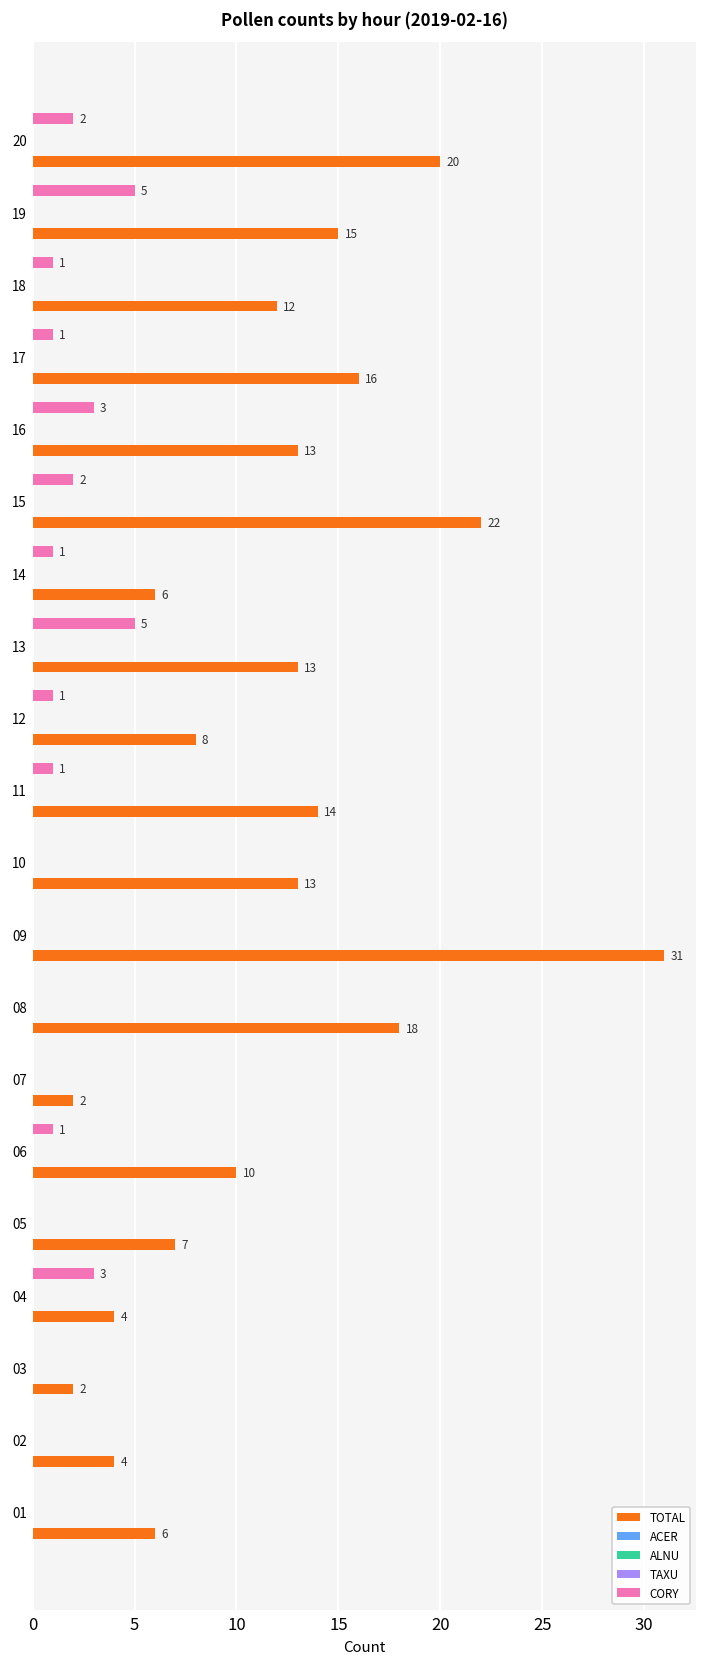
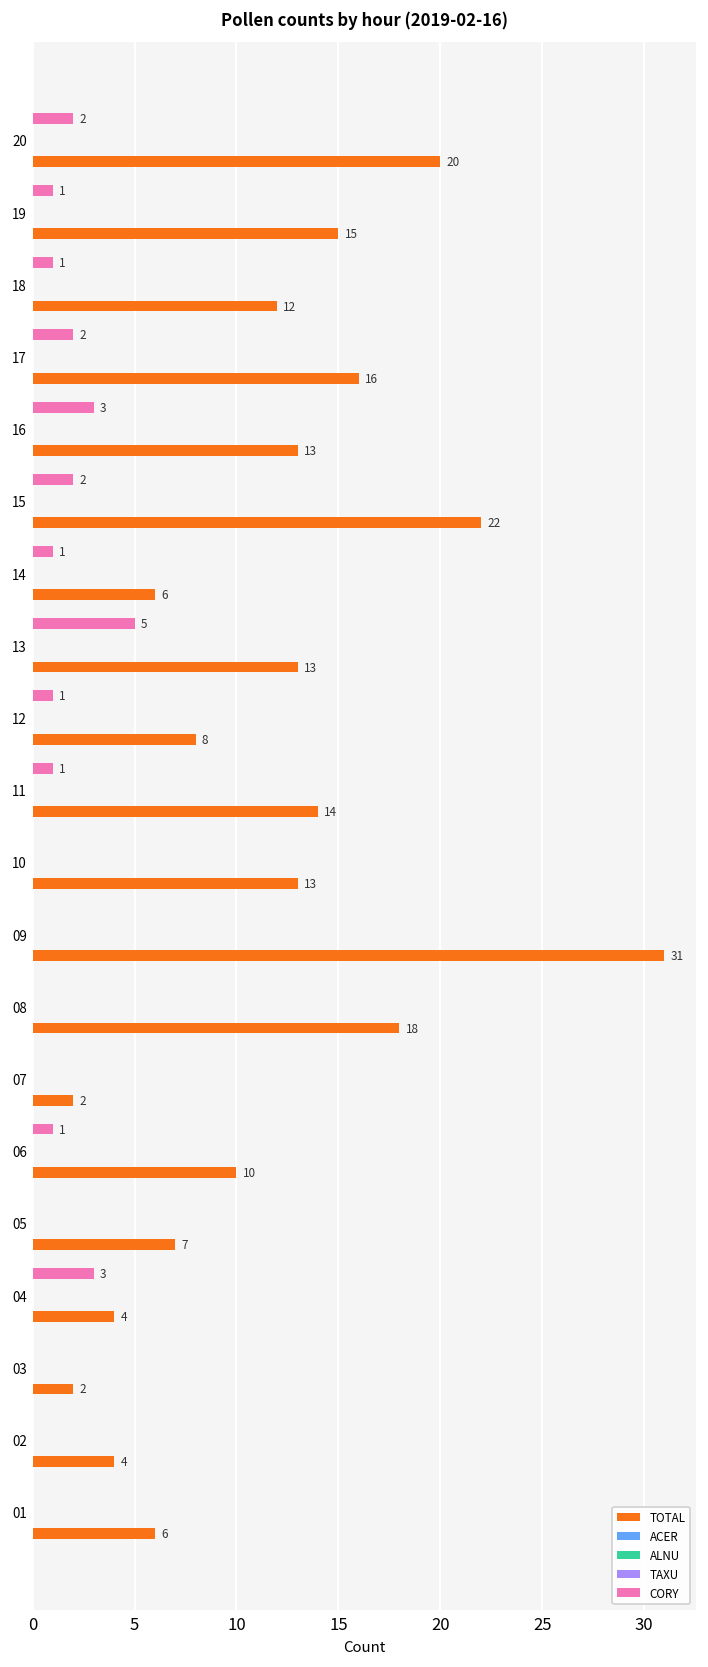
CORY, 19: 5 -> 1
CORY, 17: 1 -> 2
